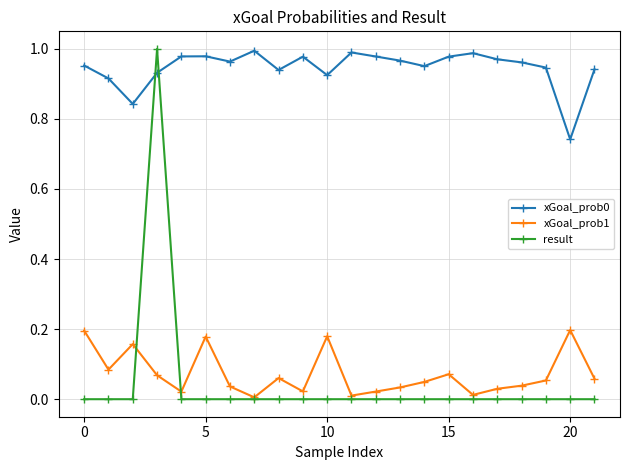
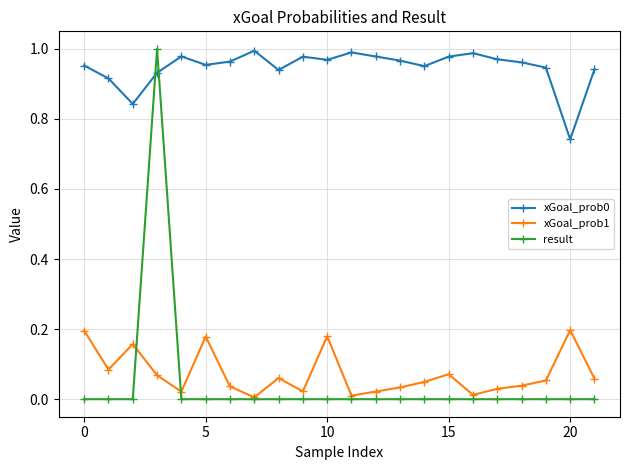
xGoal_prob0, 5: 0.98 -> 0.95
xGoal_prob0, 10: 0.92 -> 0.97
